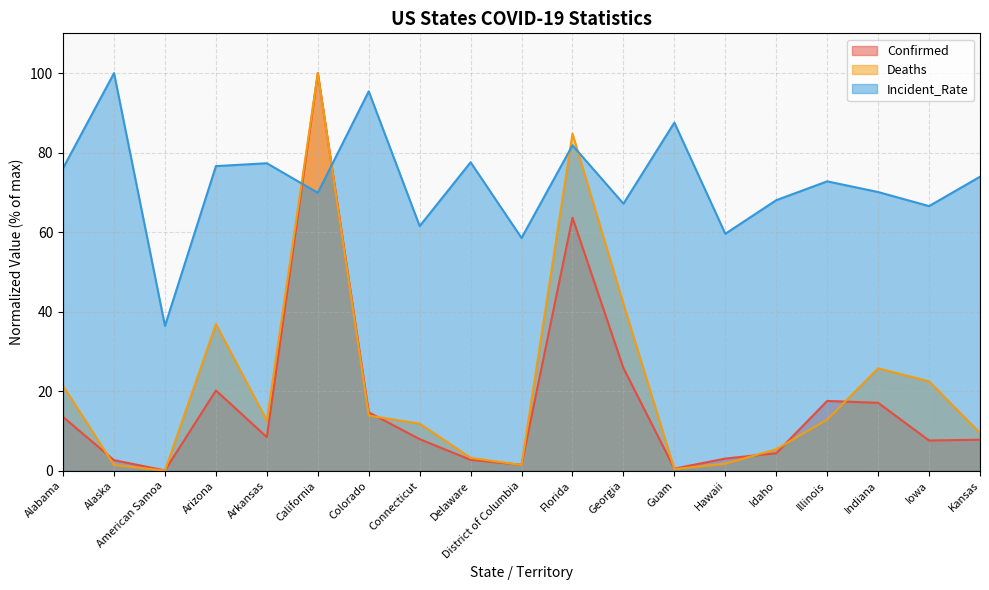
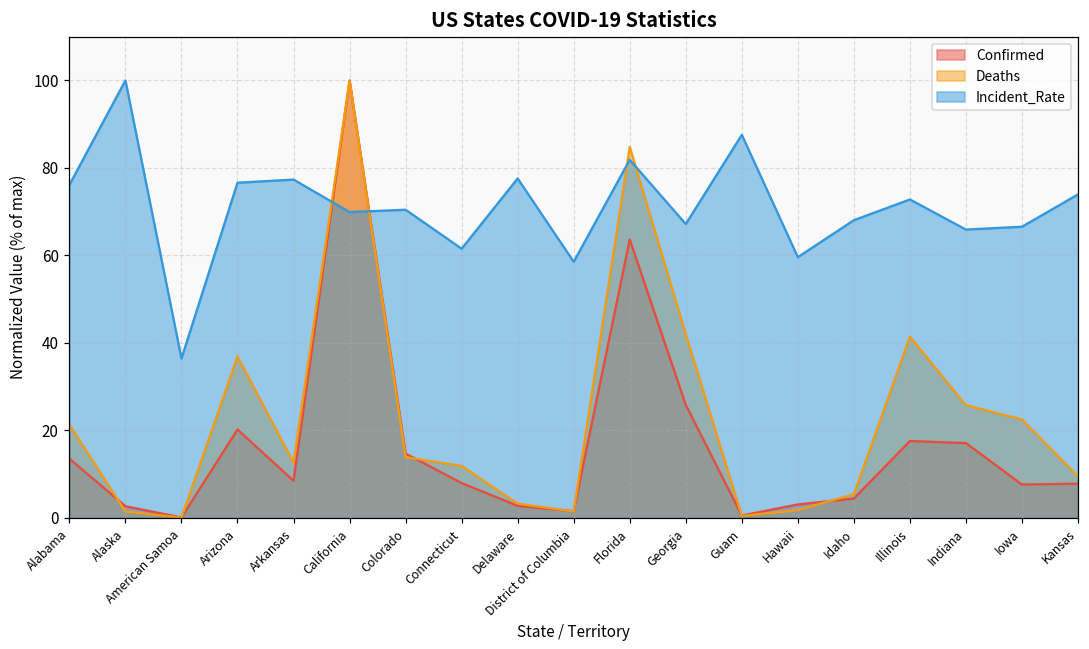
Incident_Rate, Colorado: 95 -> 70
Deaths, Illinois: 13 -> 41
Incident_Rate, Indiana: 70 -> 66
